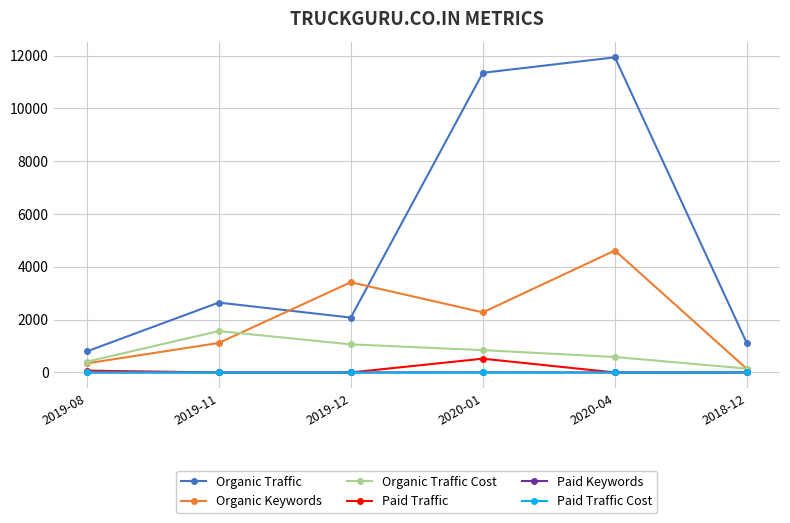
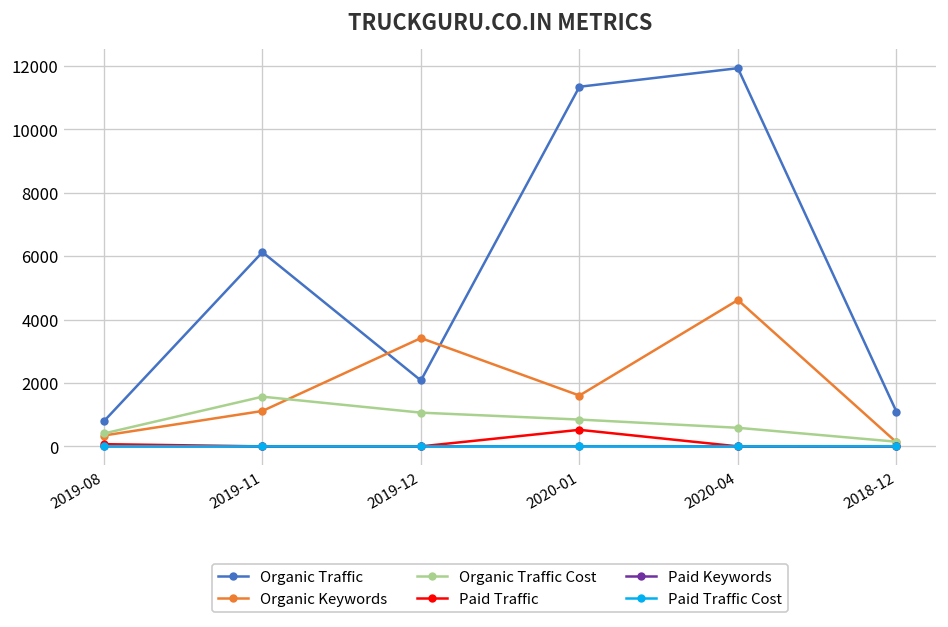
Organic Traffic, 2019-11: 2600 -> 6100
Organic Keywords, 2020-01: 2300 -> 1600
